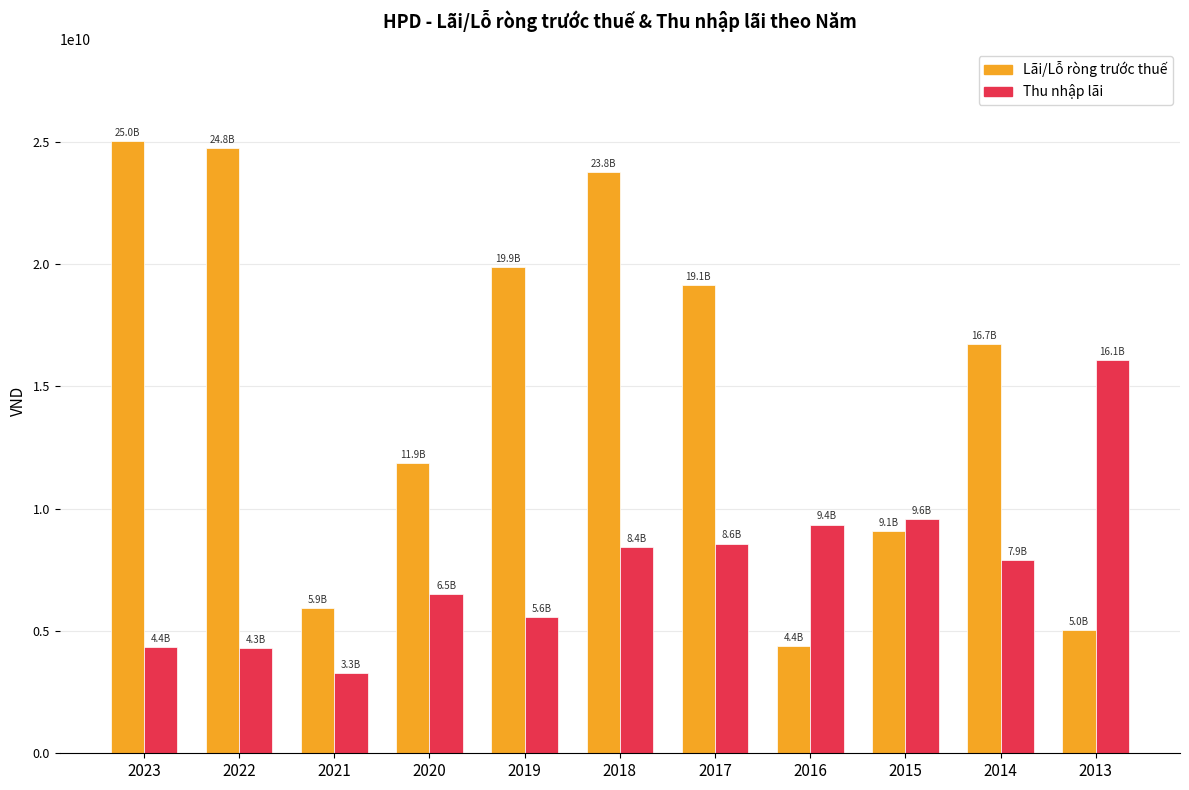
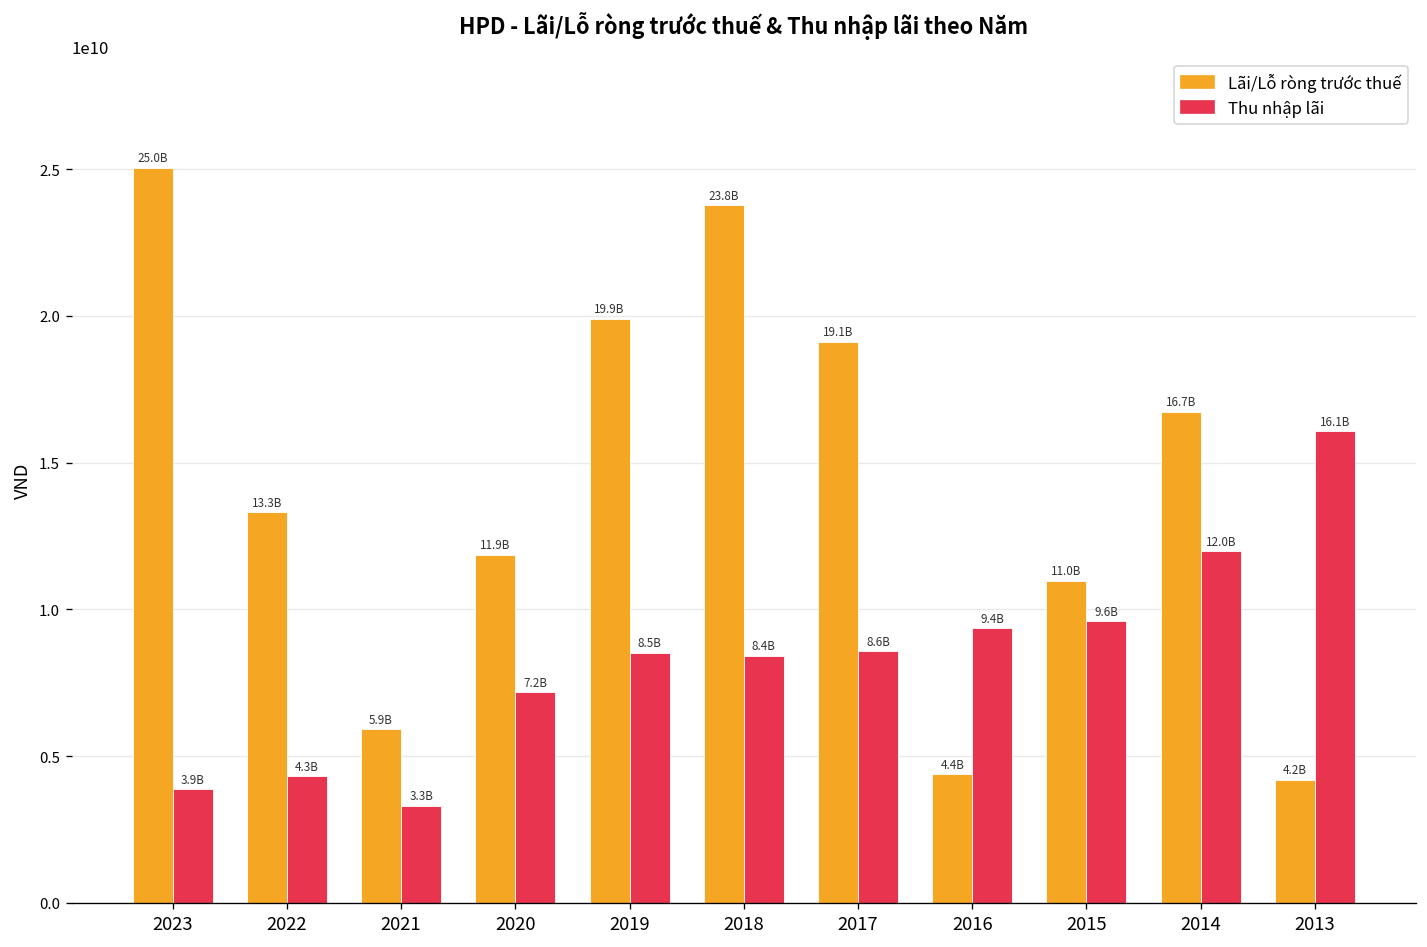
Thu nhập lãi, 2023: 4.4B -> 3.9B
Lãi/Lỗ ròng trước thuế, 2022: 24.8B -> 13.3B
Thu nhập lãi, 2020: 6.5B -> 7.2B
Thu nhập lãi, 2019: 5.6B -> 8.5B
Lãi/Lỗ ròng trước thuế, 2015: 9.1B -> 11.0B
Thu nhập lãi, 2014: 7.9B -> 12.0B
Lãi/Lỗ ròng trước thuế, 2013: 5.0B -> 4.2B
